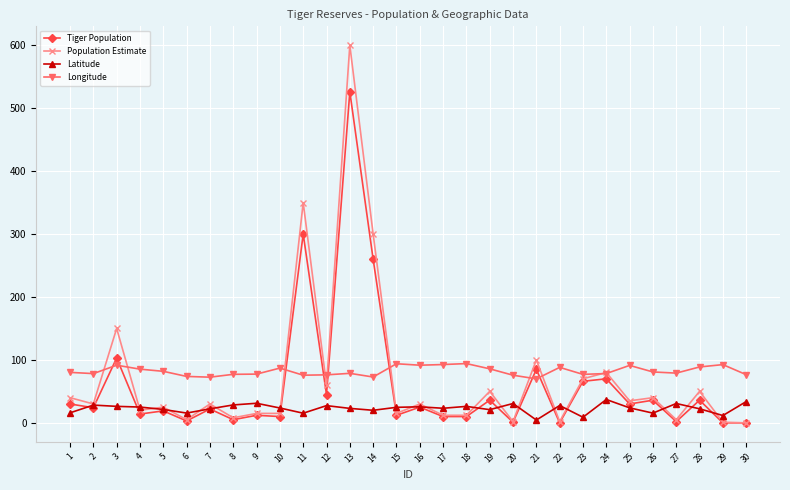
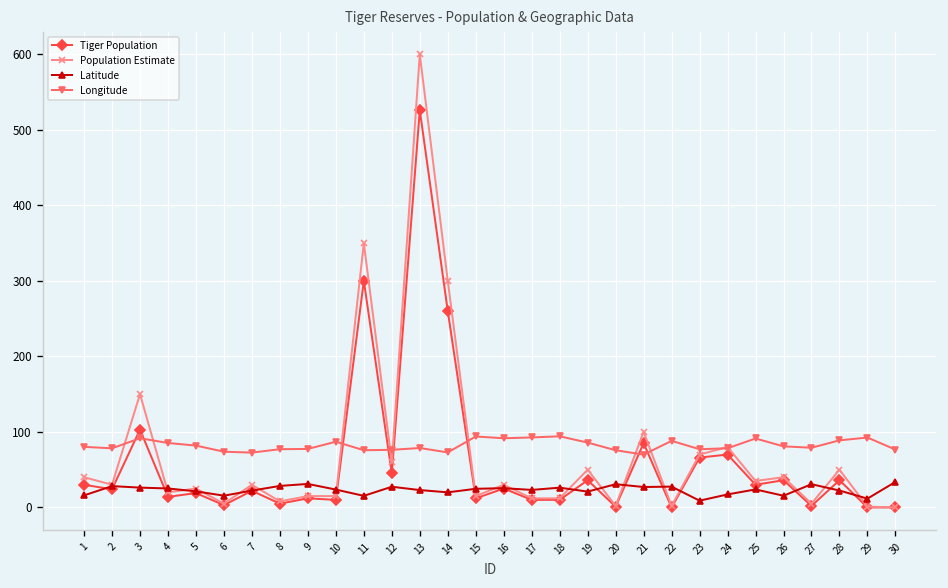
Latitude, 21: 0 -> 30
Latitude, 24: 40 -> 20
